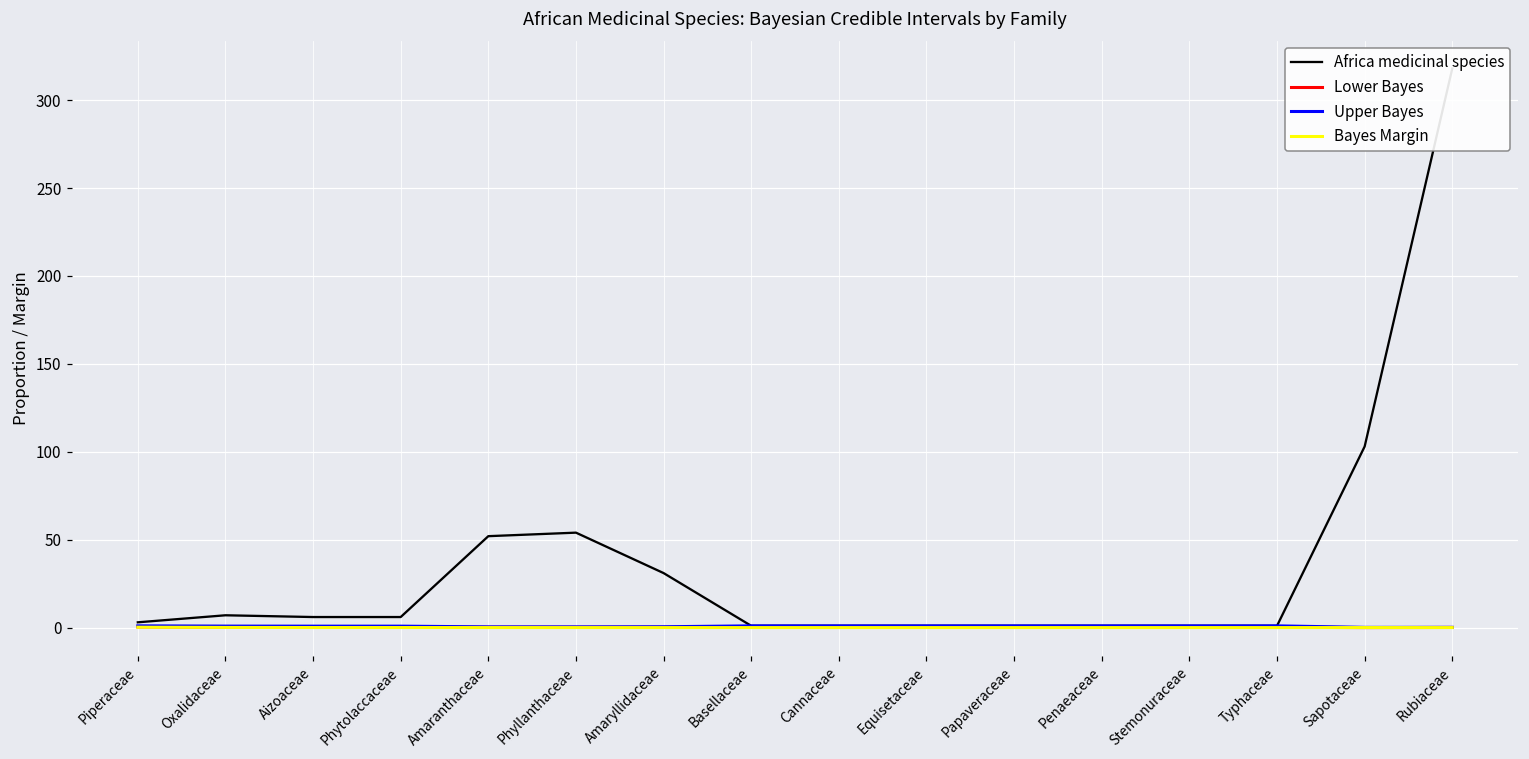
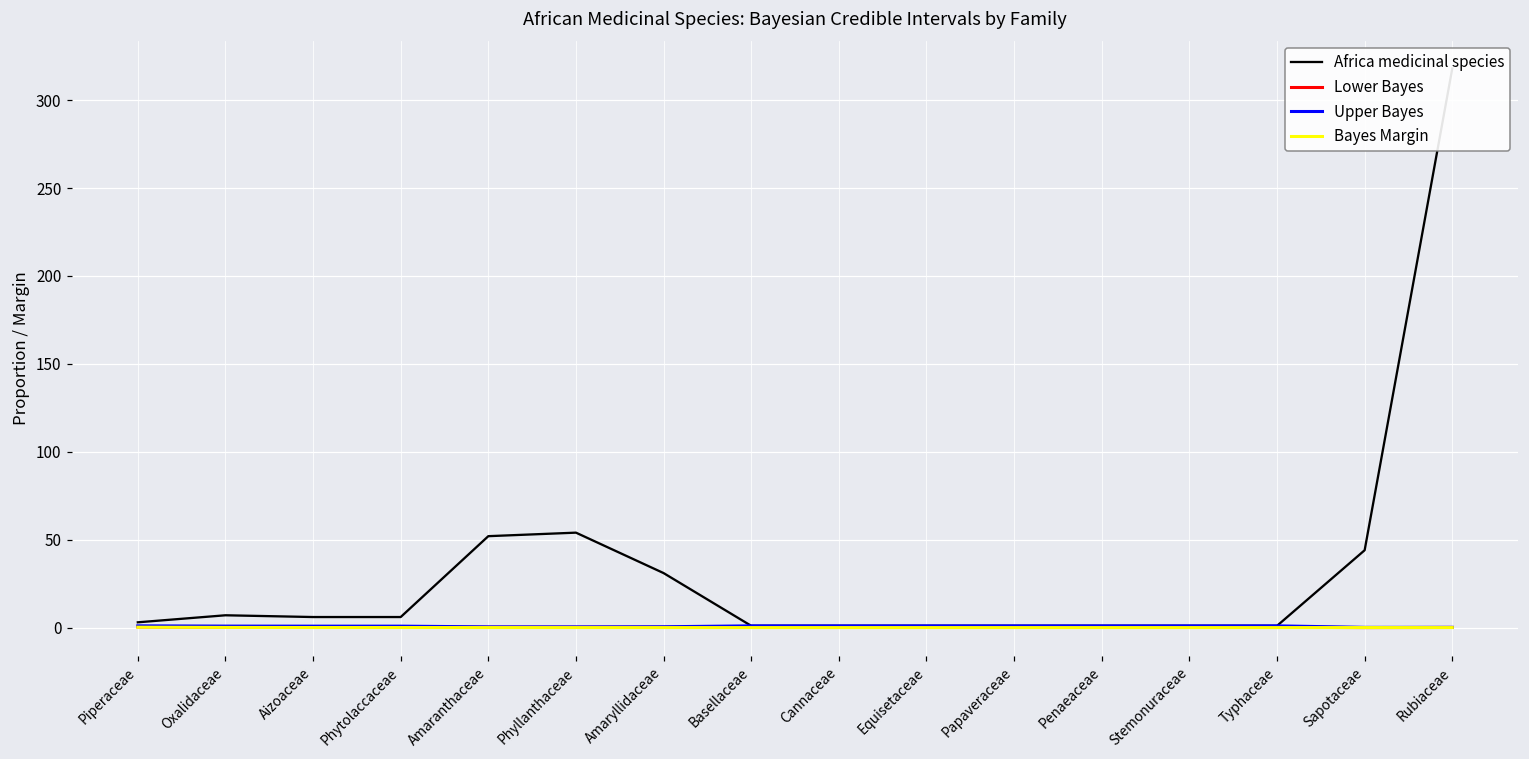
Africa medicinal species, Sapotaceae: 103 -> 44
